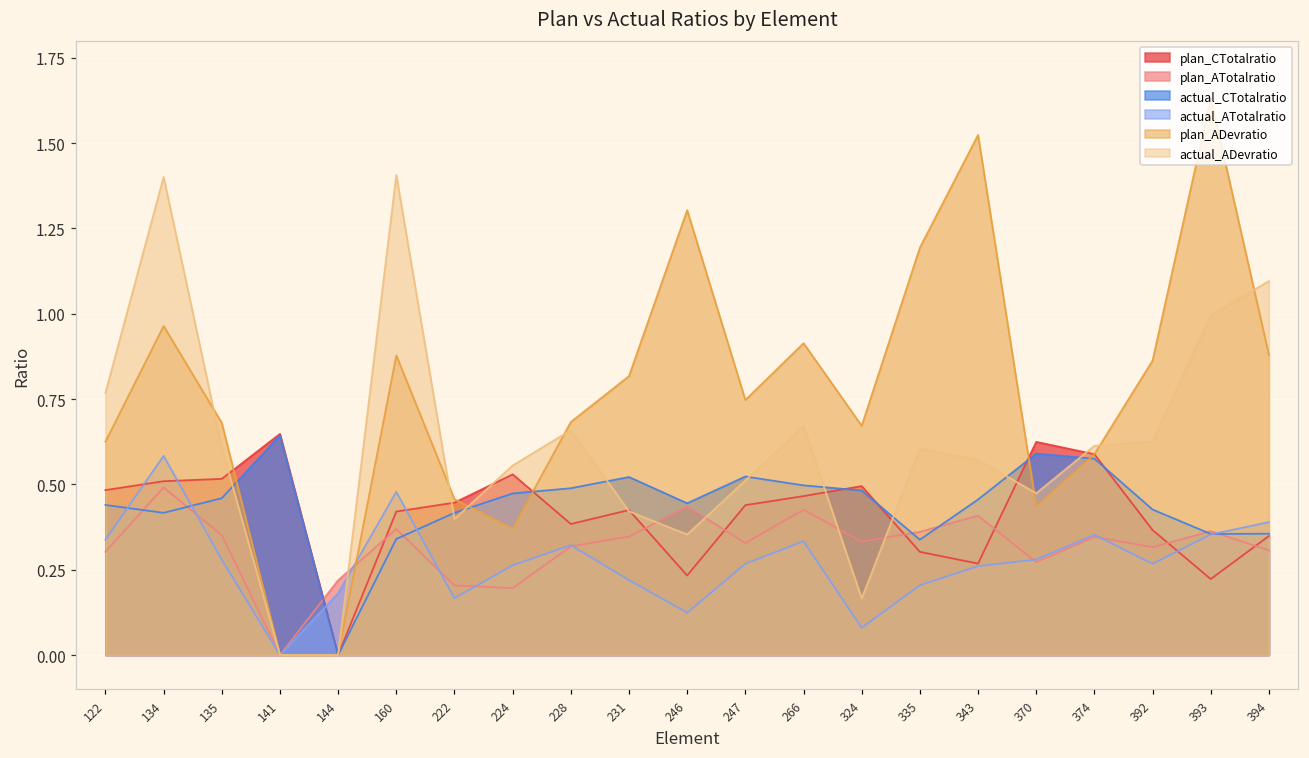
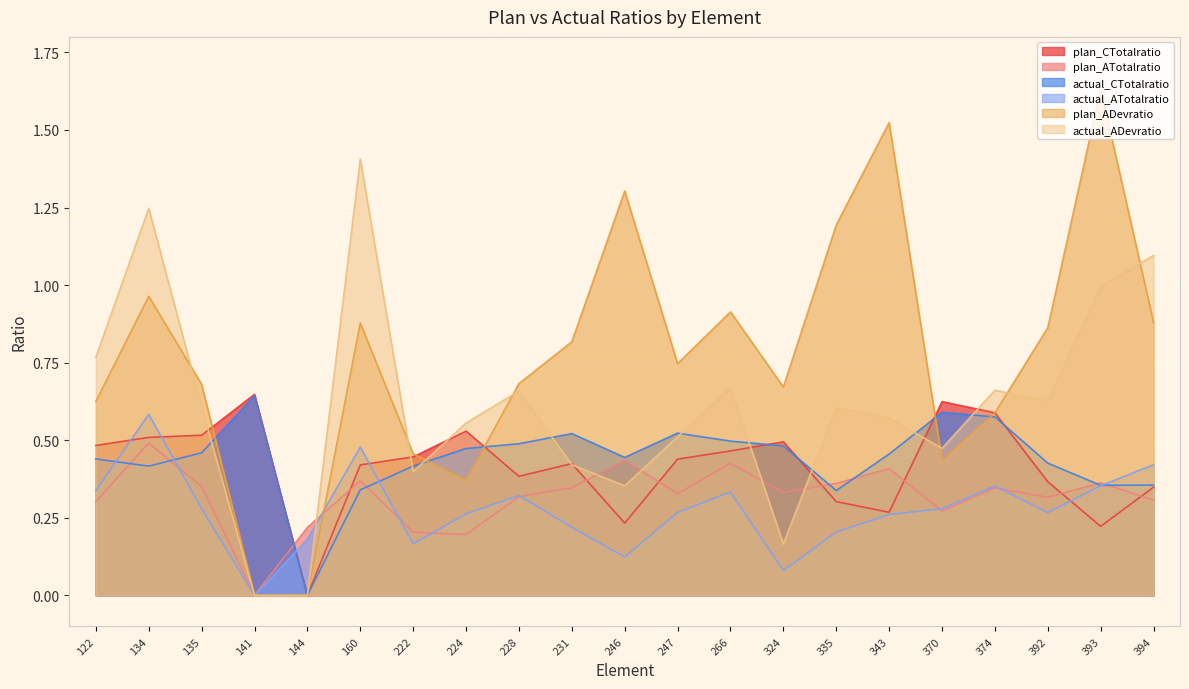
actual_ADevratio, 134: 1.40 -> 1.25
actual_ADevratio, 374: 0.61 -> 0.66
actual_ATotalratio, 394: 0.39 -> 0.42
